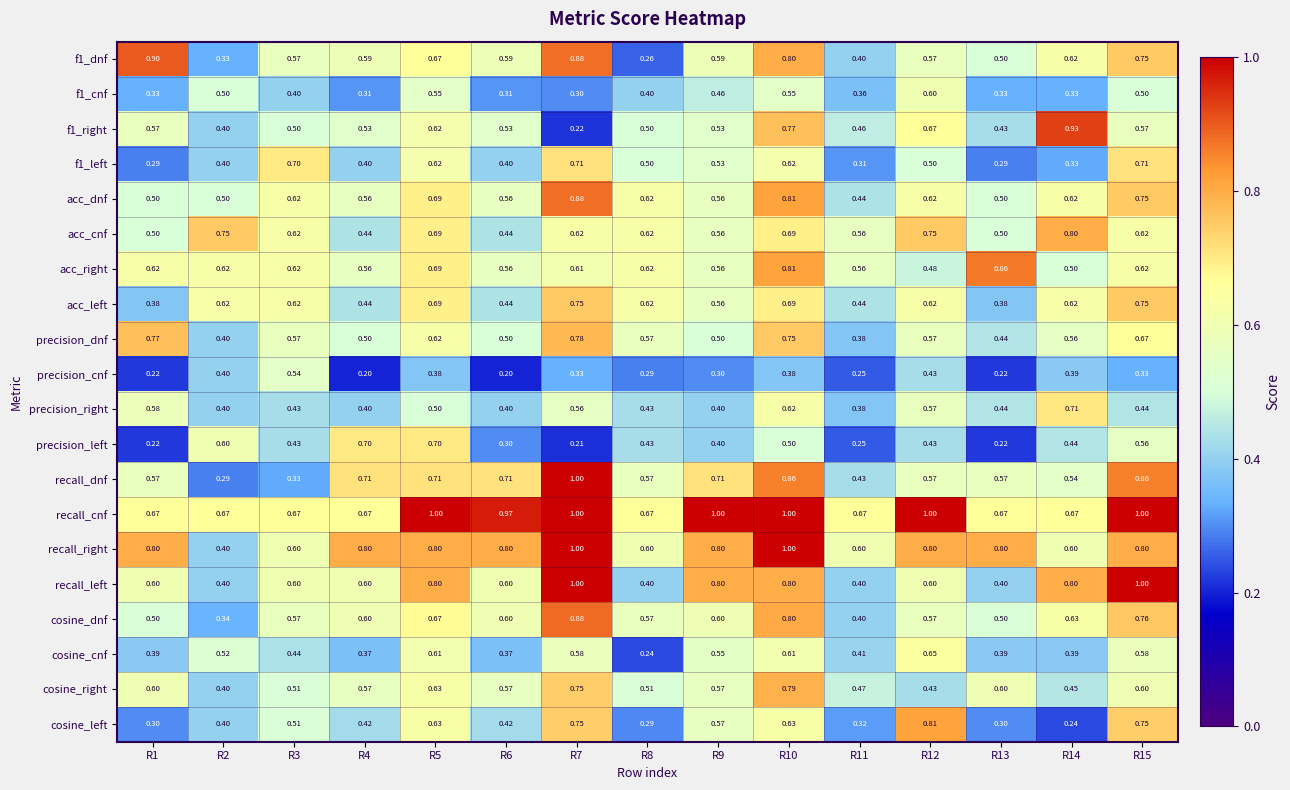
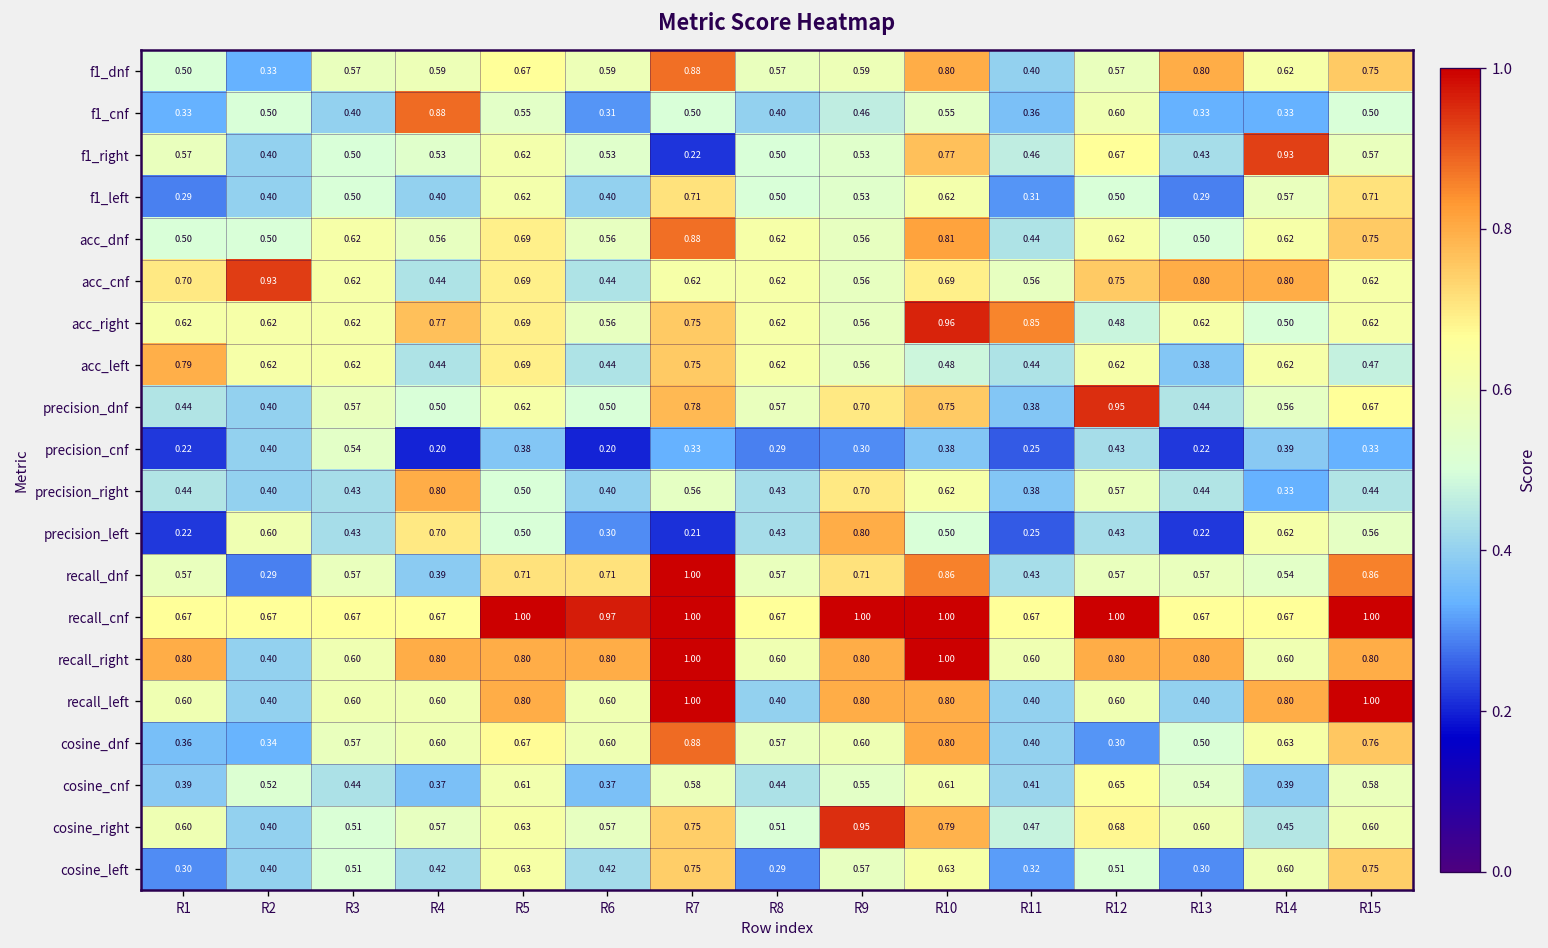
f1_dnf, R1: 0.90 -> 0.50
f1_dnf, R8: 0.26 -> 0.57
f1_dnf, R13: 0.50 -> 0.80
f1_cnf, R4: 0.31 -> 0.88
f1_cnf, R7: 0.30 -> 0.50
f1_left, R3: 0.70 -> 0.50
f1_left, R14: 0.33 -> 0.57
acc_cnf, R1: 0.50 -> 0.70
acc_cnf, R2: 0.75 -> 0.93
acc_cnf, R13: 0.50 -> 0.80
acc_right, R4: 0.56 -> 0.77
acc_right, R7: 0.61 -> 0.75
acc_right, R10: 0.81 -> 0.96
acc_right, R11: 0.56 -> 0.85
acc_right, R13: 0.86 -> 0.62
acc_left, R1: 0.38 -> 0.79
acc_left, R10: 0.69 -> 0.48
acc_left, R15: 0.75 -> 0.47
precision_dnf, R1: 0.77 -> 0.44
precision_dnf, R9: 0.50 -> 0.70
precision_dnf, R12: 0.57 -> 0.95
precision_right, R1: 0.58 -> 0.44
precision_right, R4: 0.40 -> 0.80
precision_right, R9: 0.40 -> 0.70
precision_right, R14: 0.71 -> 0.33
precision_left, R5: 0.70 -> 0.50
precision_left, R9: 0.40 -> 0.80
precision_left, R14: 0.44 -> 0.62
recall_dnf, R3: 0.33 -> 0.57
recall_dnf, R4: 0.71 -> 0.39
cosine_dnf, R1: 0.50 -> 0.36
cosine_dnf, R12: 0.57 -> 0.30
cosine_cnf, R8: 0.24 -> 0.44
cosine_cnf, R13: 0.39 -> 0.54
cosine_right, R9: 0.57 -> 0.95
cosine_right, R12: 0.43 -> 0.68
cosine_left, R12: 0.81 -> 0.51
cosine_left, R14: 0.24 -> 0.60
